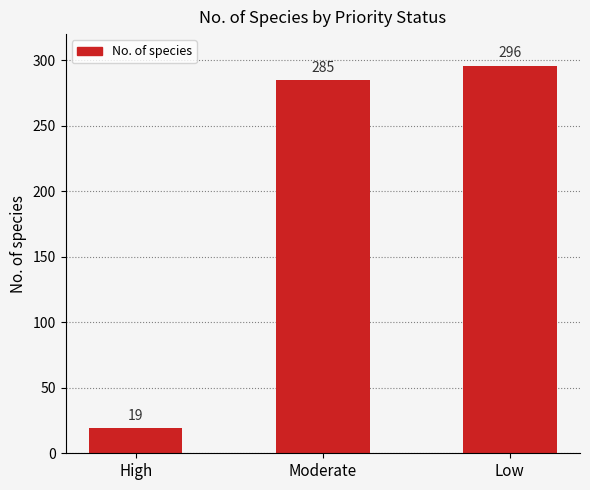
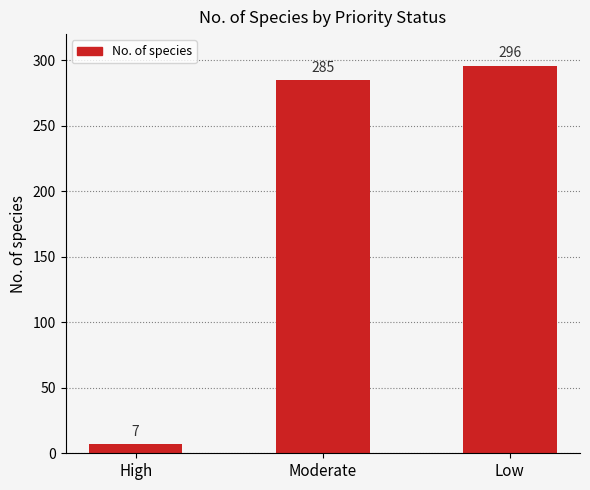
High: 19 -> 7
